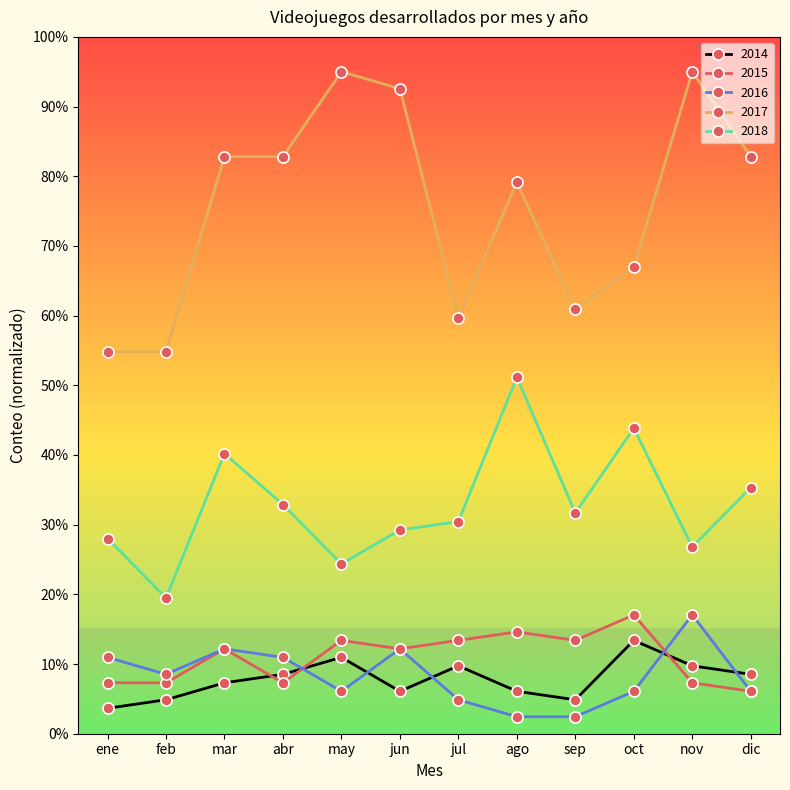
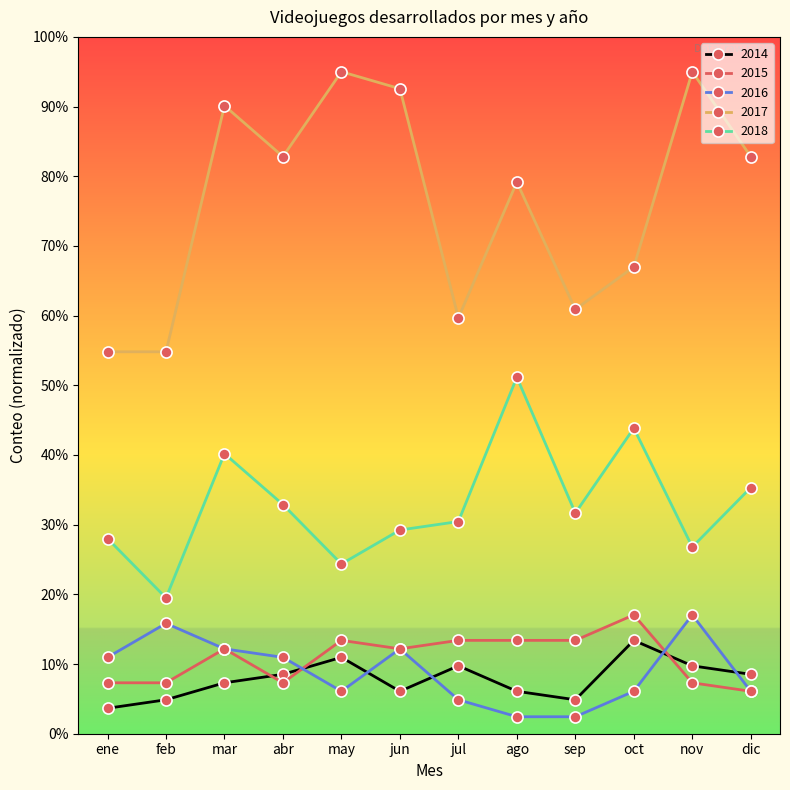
2016, feb: 9% -> 16%
2017, mar: 83% -> 90%
2015, ago: 15% -> 13%
